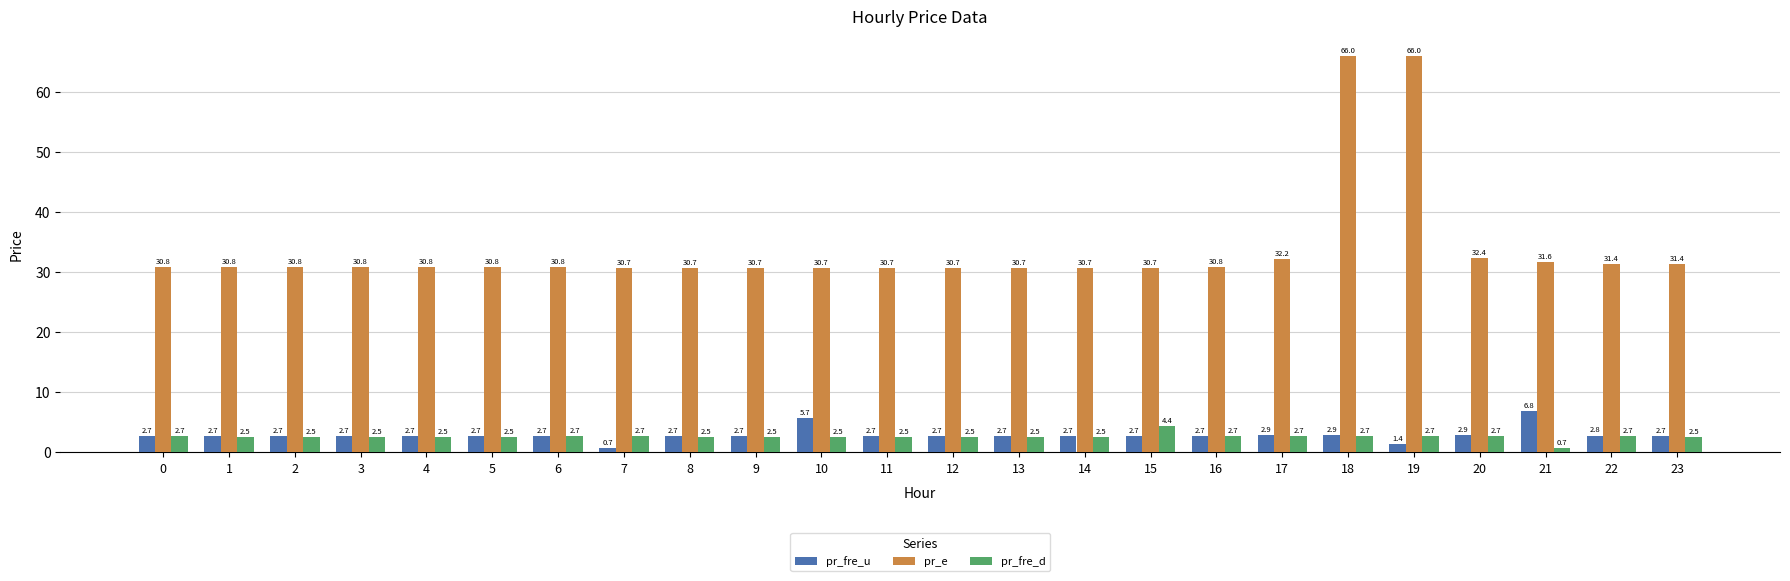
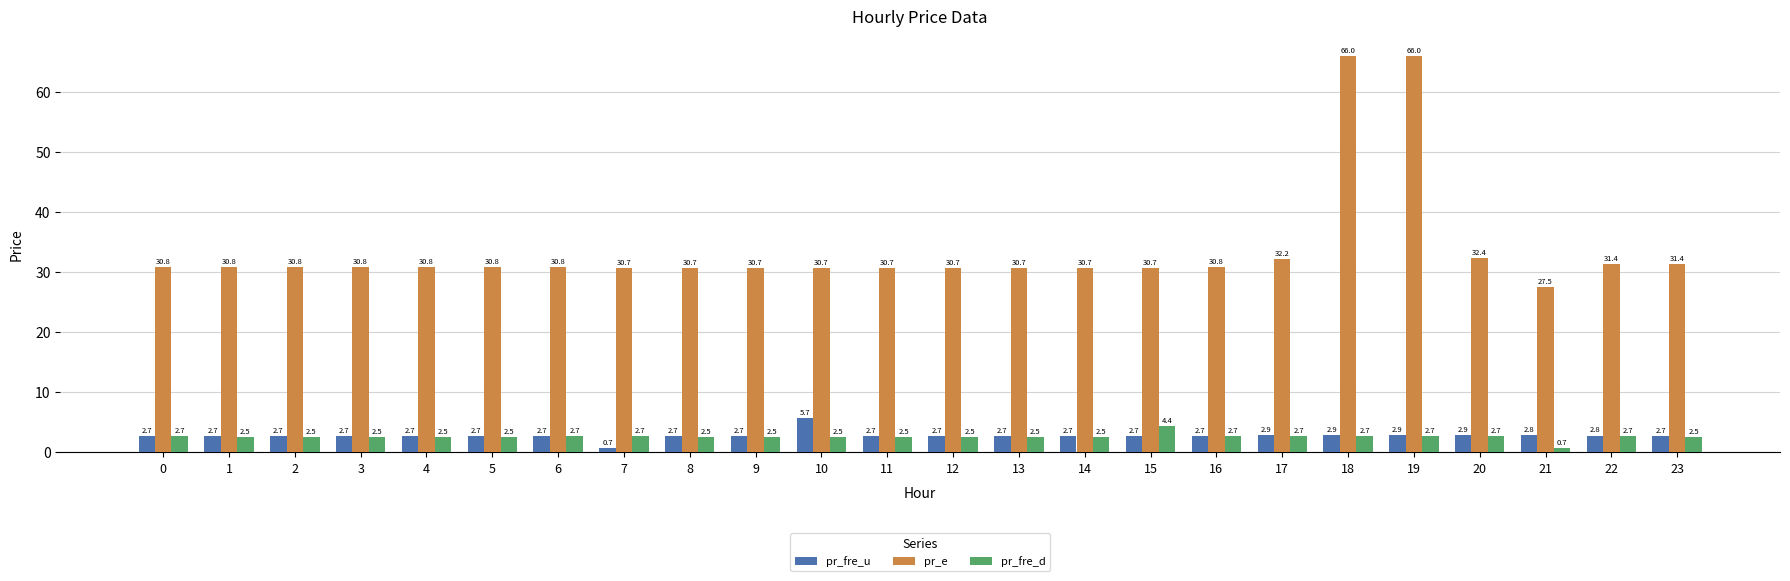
pr_fre_u, 19: 1.4 -> 2.9
pr_fre_u, 21: 6.8 -> 2.8
pr_e, 21: 31.6 -> 27.5
